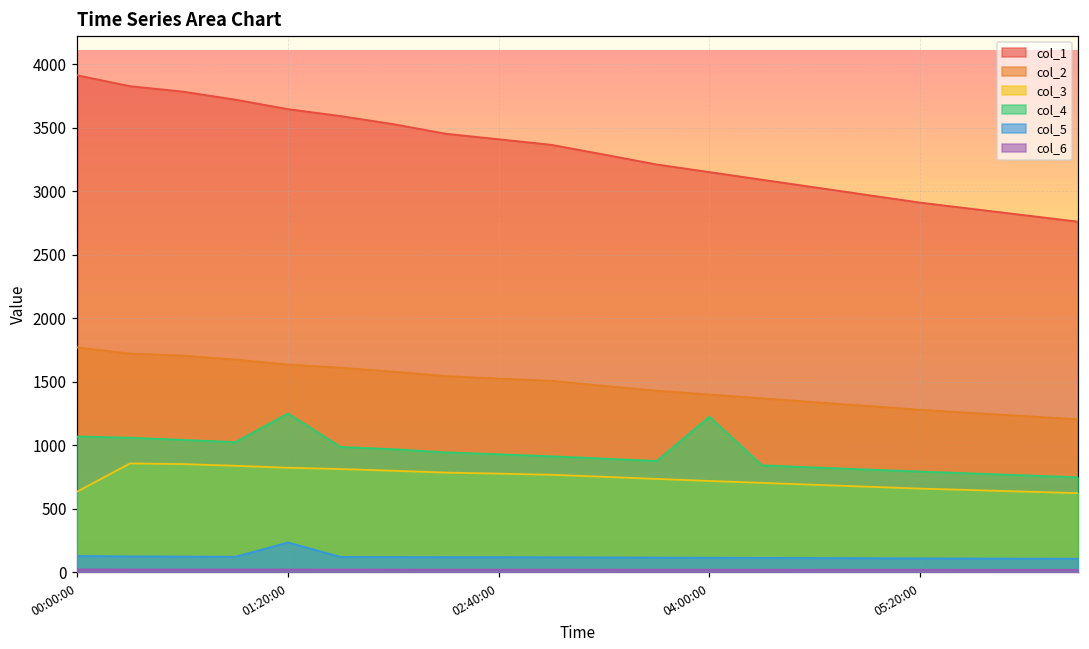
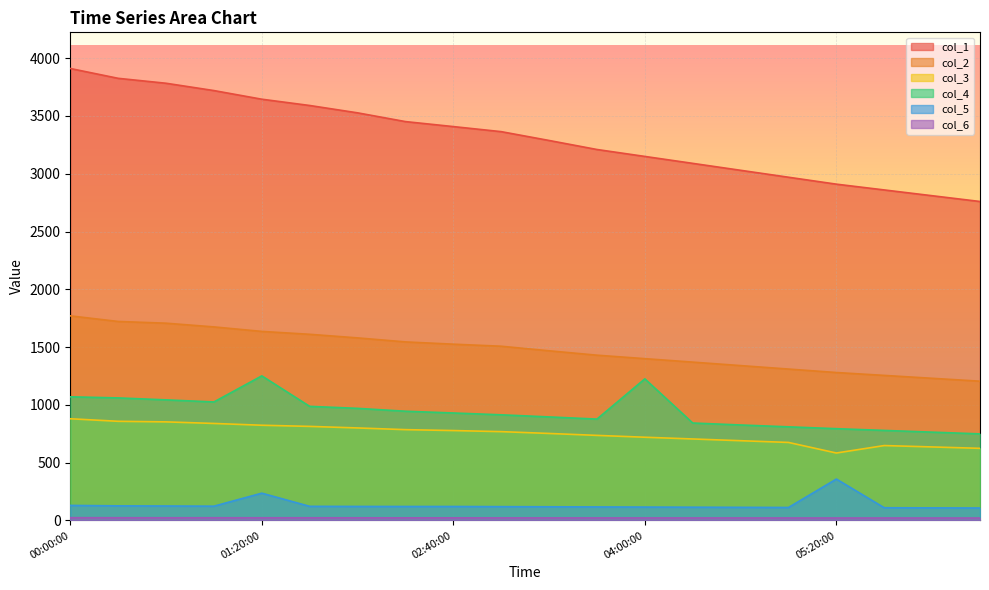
col_3, 00:00:00: 640 -> 880
col_3, 05:20:00: 660 -> 580
col_5, 05:20:00: 110 -> 360
